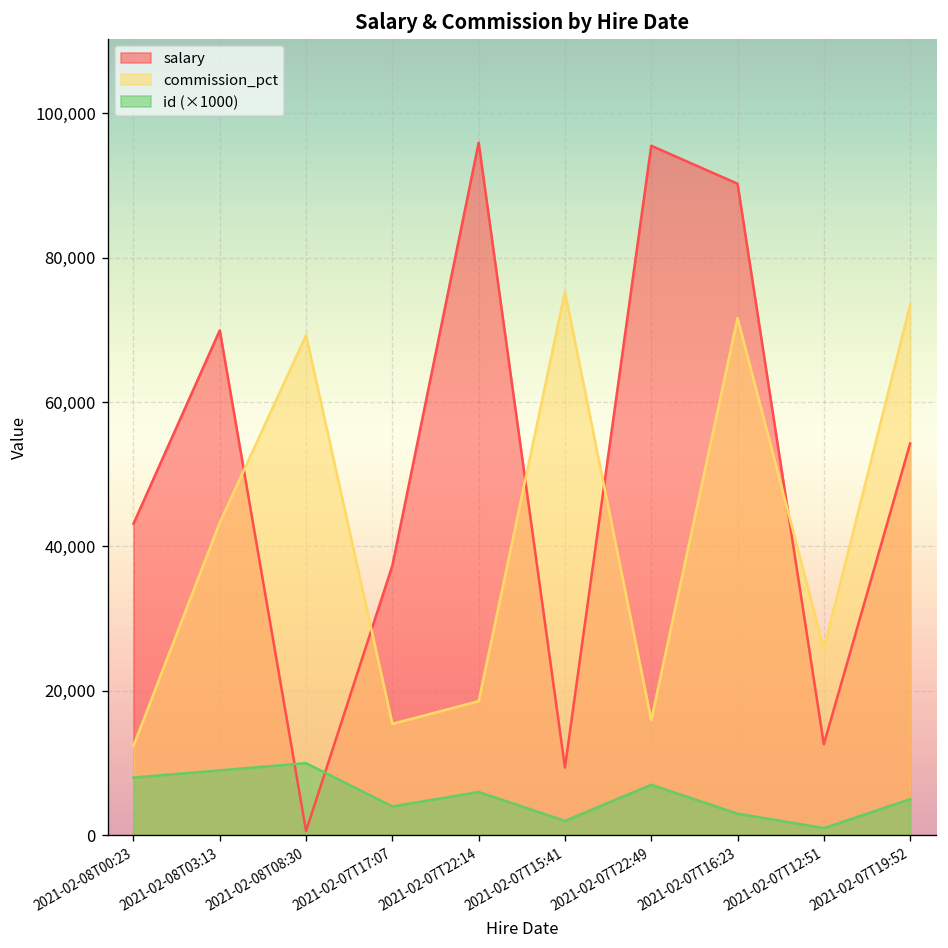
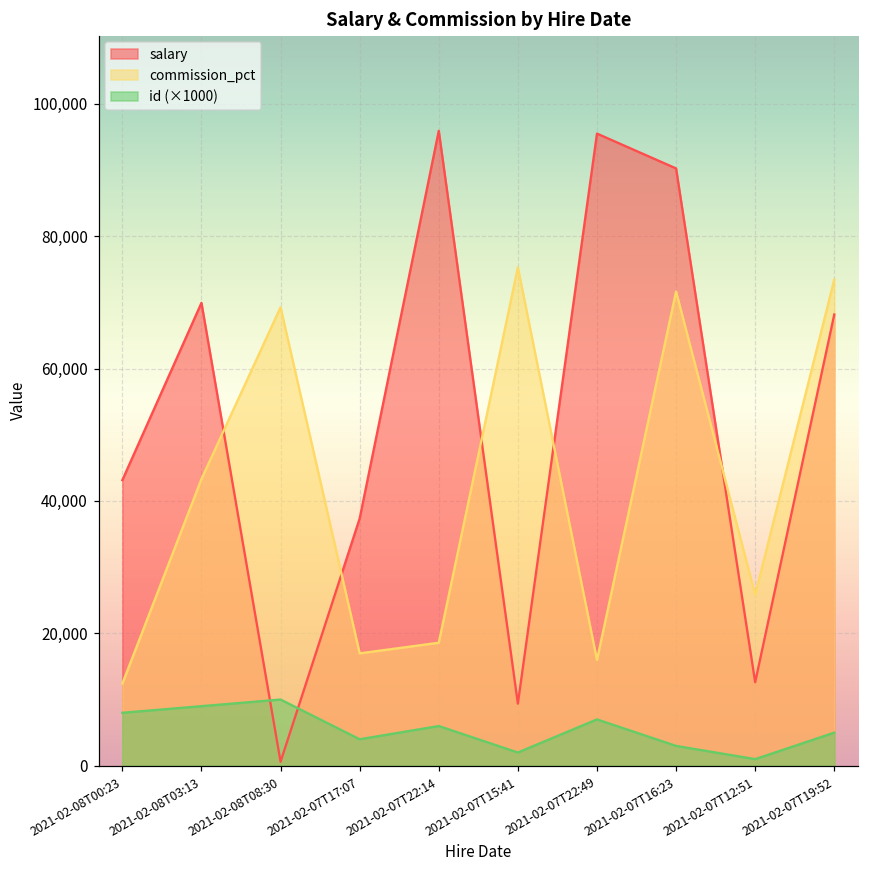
commission_pct, 2021-02-07T17:07: 15,000 -> 17,000
salary, 2021-02-07T19:52: 54,000 -> 68,000
